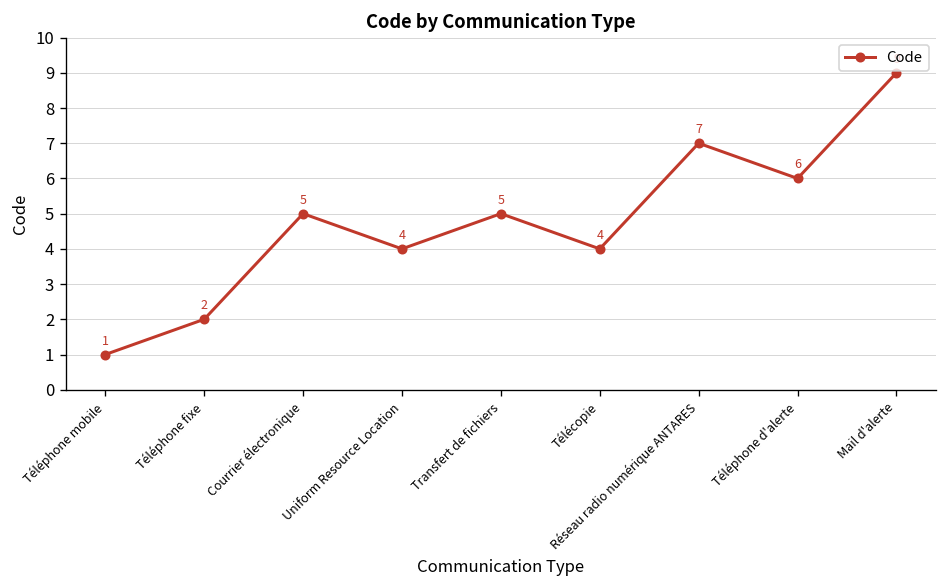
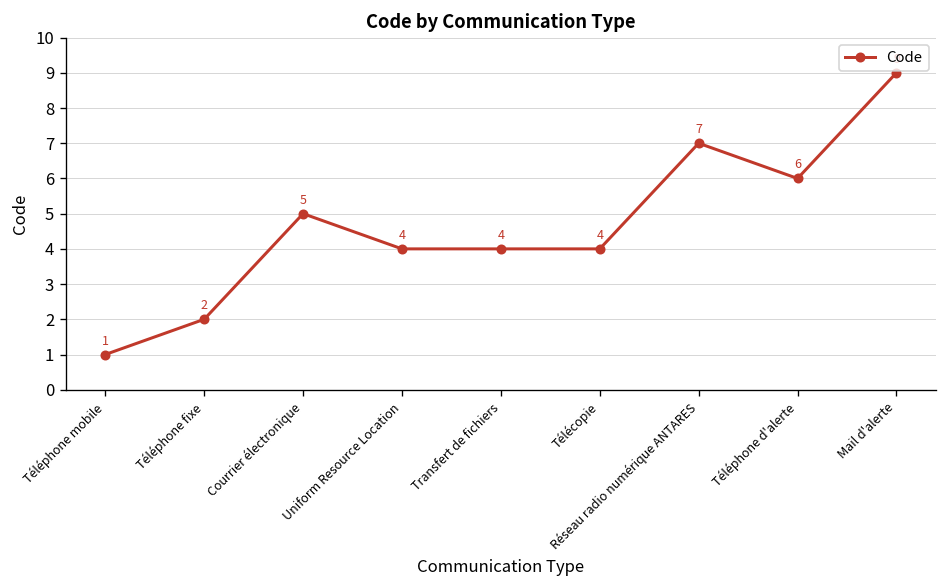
Transfert de fichiers: 5 -> 4
